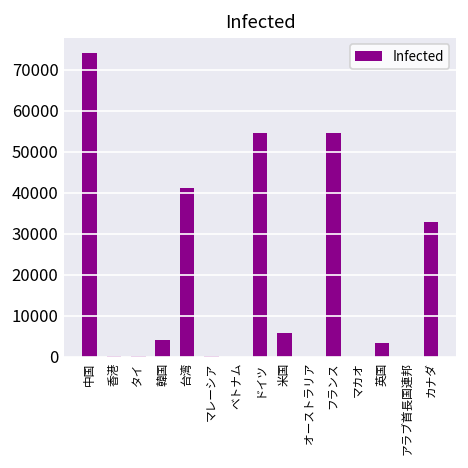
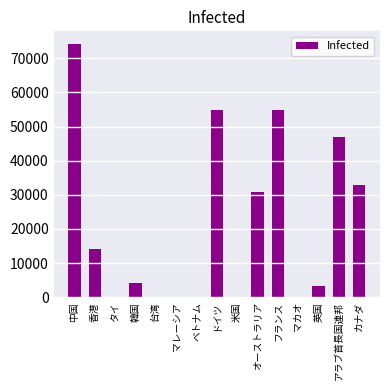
香港: 0 -> 14000
台湾: 41000 -> 0
米国: 6000 -> 0
オーストラリア: 0 -> 31000
アラブ首長国連邦: 0 -> 47000
